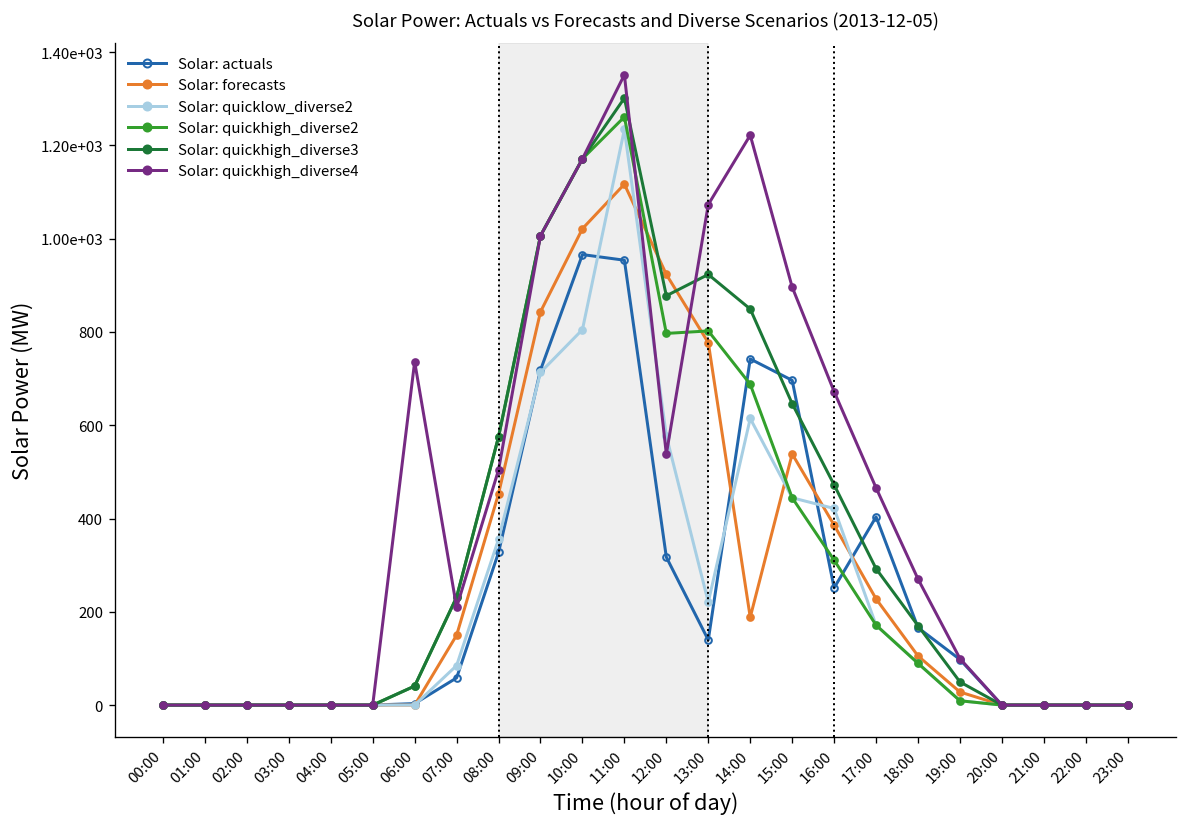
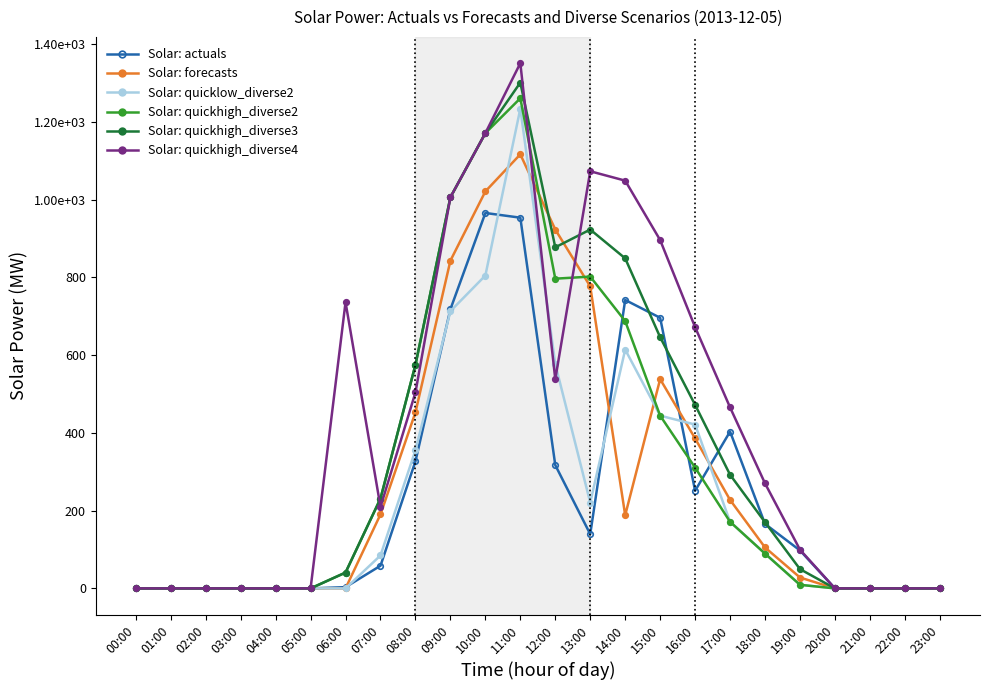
Solar: forecasts, 07:00: 150 -> 190
Solar: quickhigh_diverse4, 14:00: 1220 -> 1050
